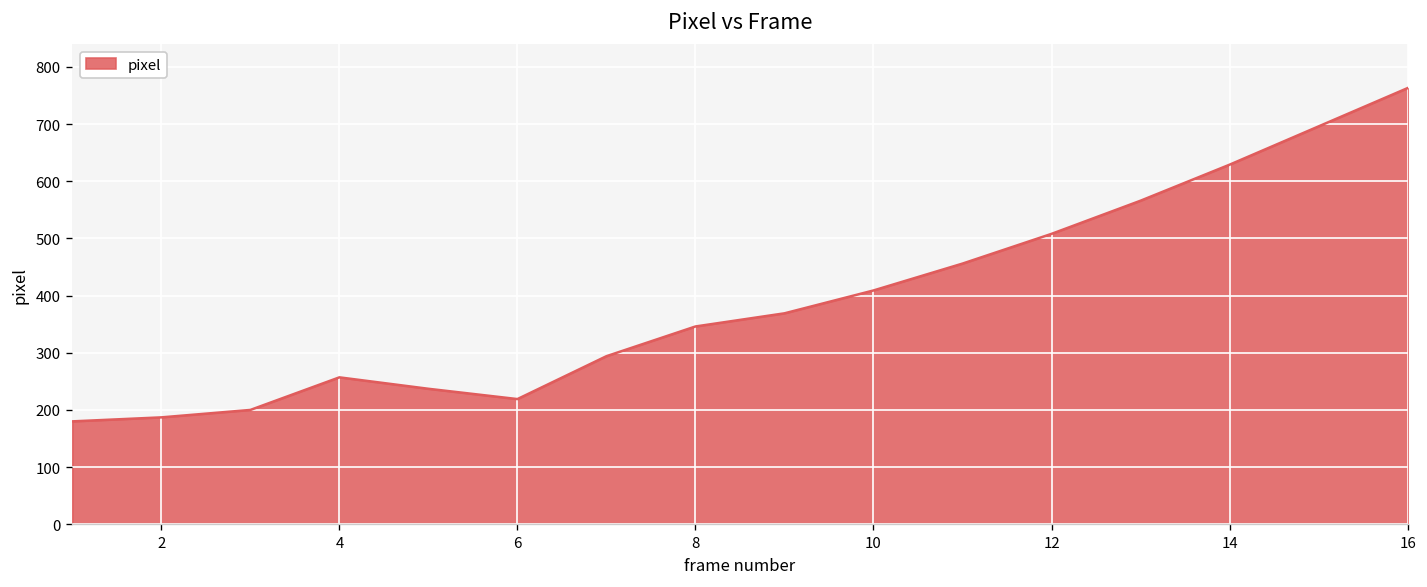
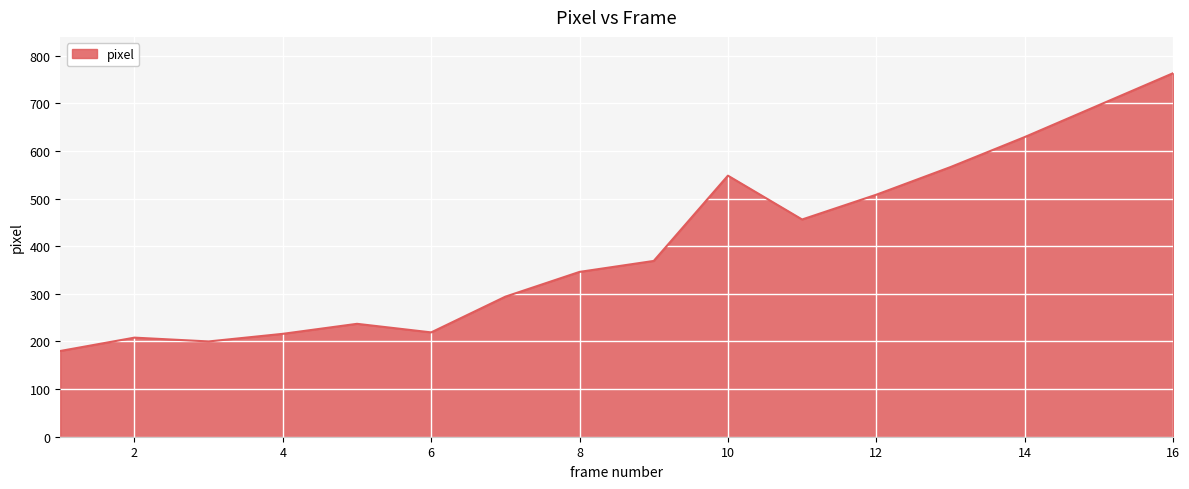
2: 190 -> 210
4: 260 -> 220
10: 410 -> 550
